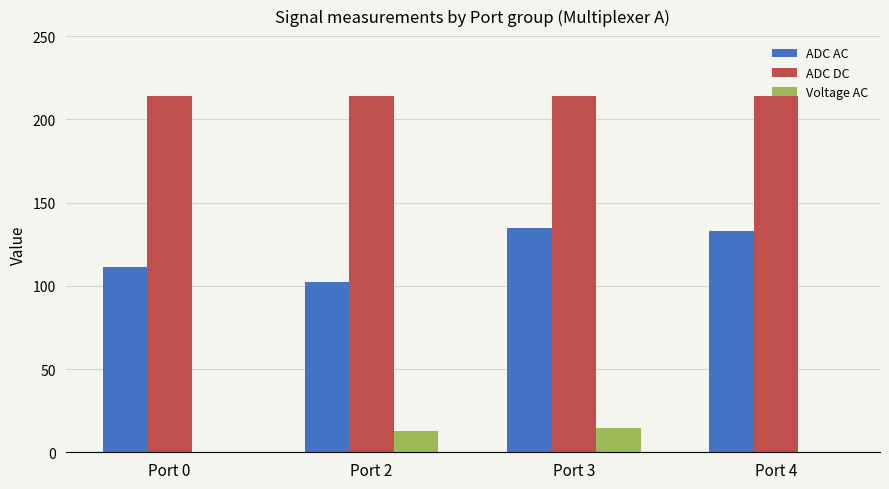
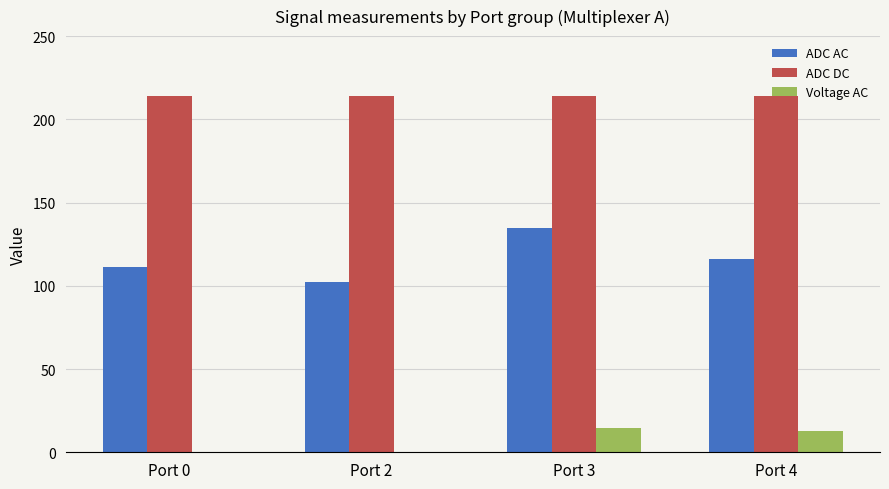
Voltage AC, Port 2: 13 -> 0
ADC AC, Port 4: 133 -> 116
Voltage AC, Port 4: 0 -> 13
